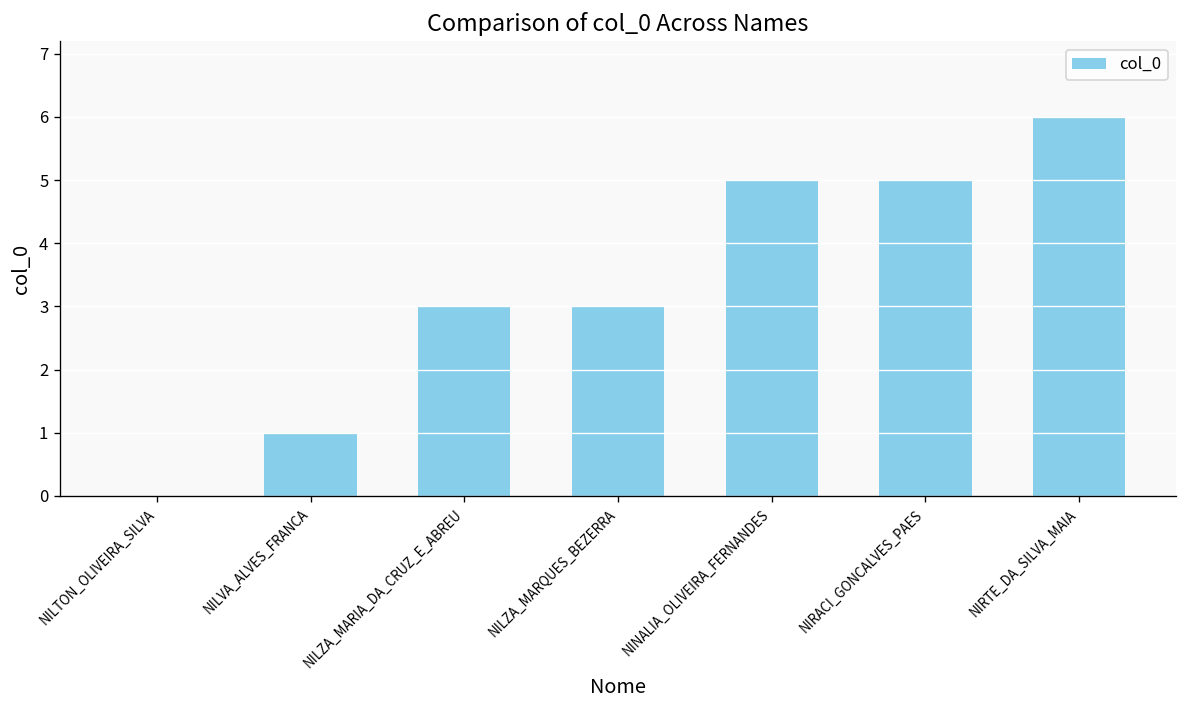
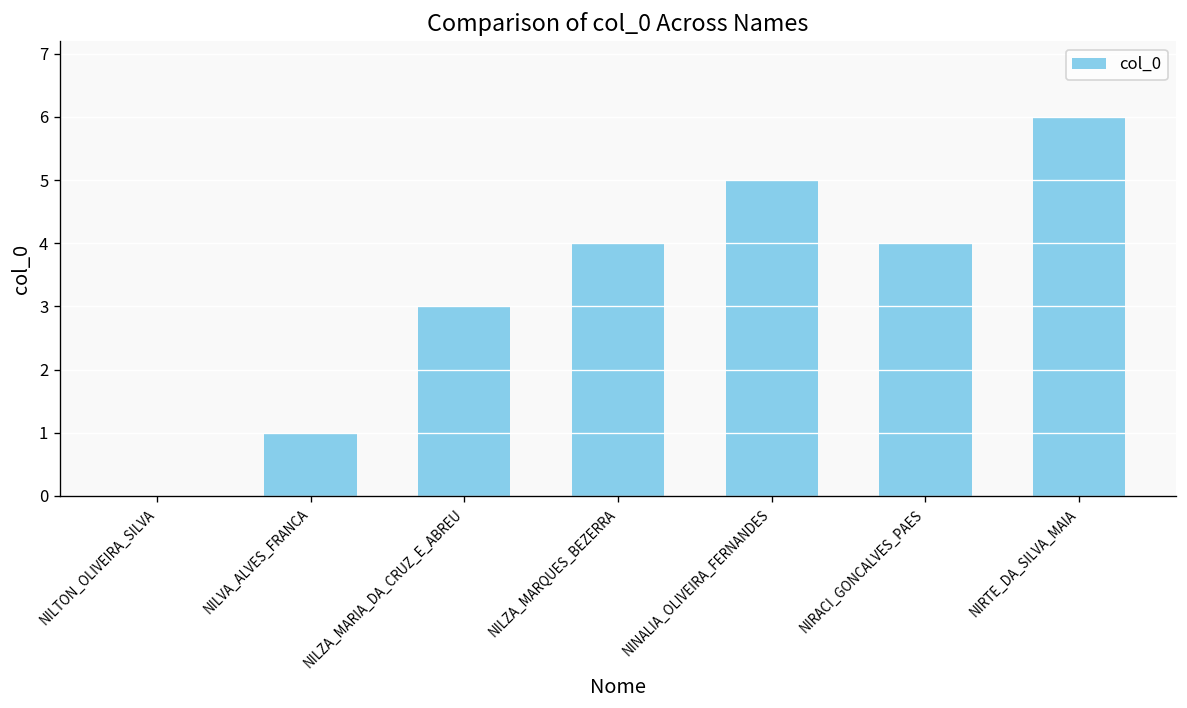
NILZA_MARQUES_BEZERRA: 3 -> 4
NIRACI_GONCALVES_PAES: 5 -> 4
